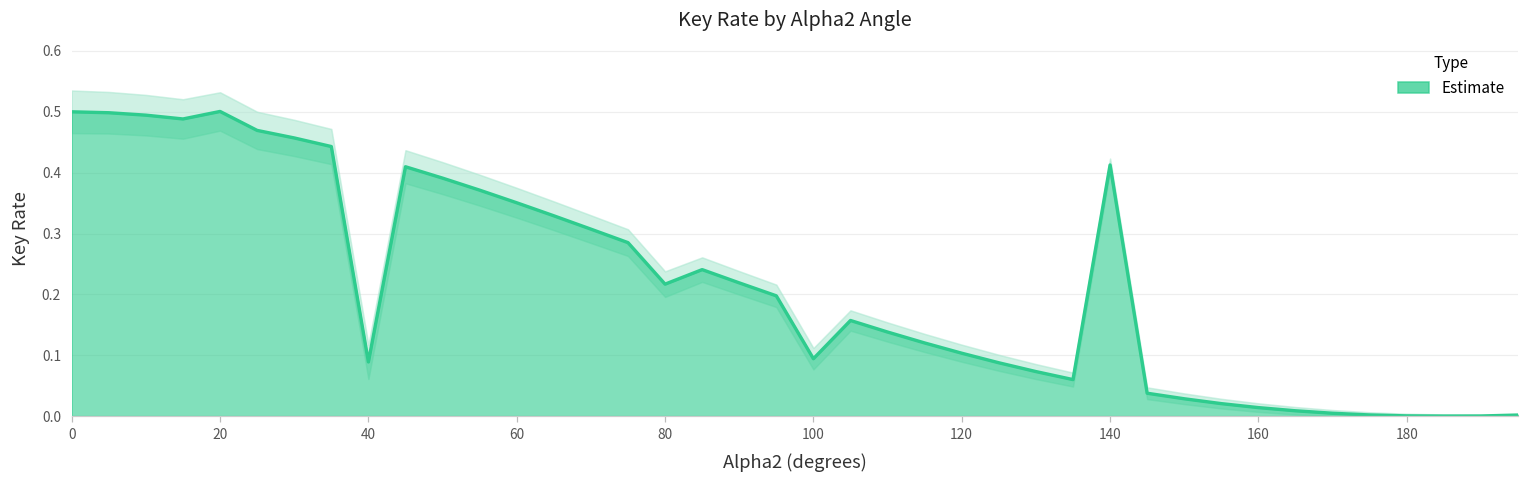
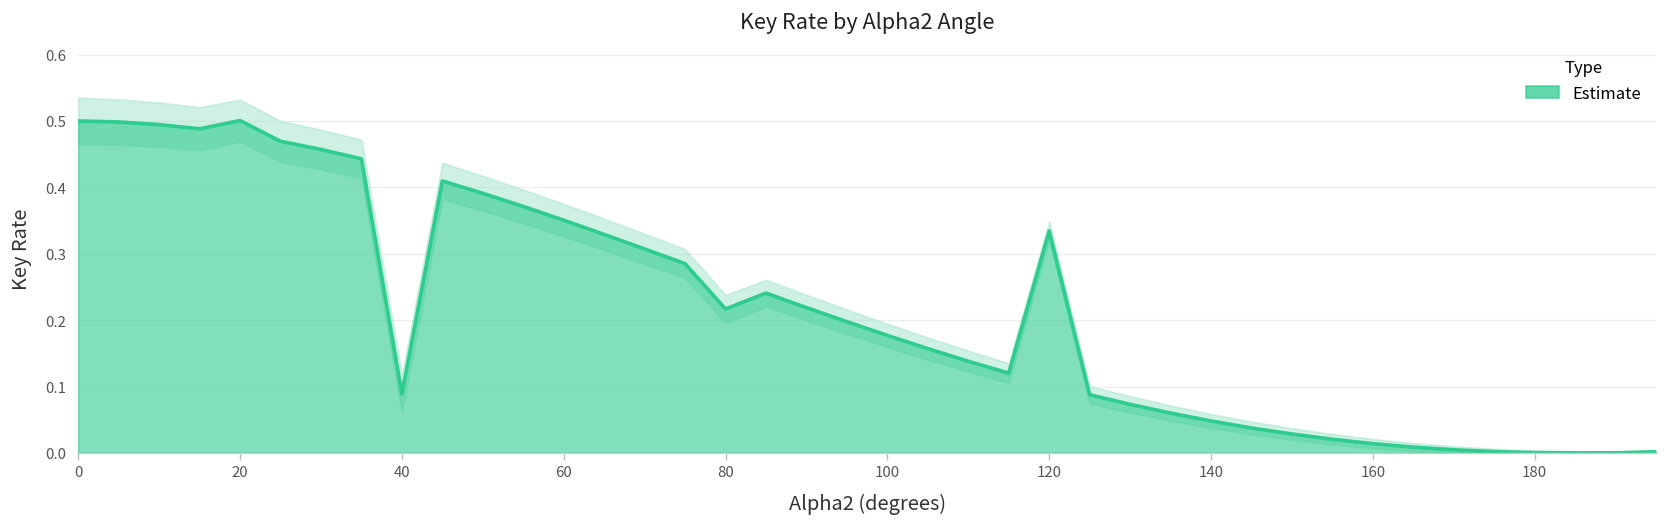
Estimate, 100: 0.09 -> 0.18
Estimate, 120: 0.10 -> 0.33
Estimate, 140: 0.41 -> 0.05
